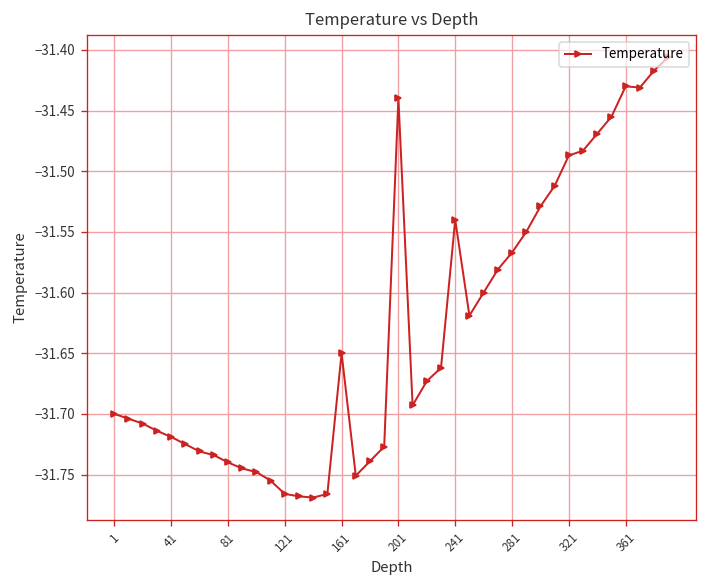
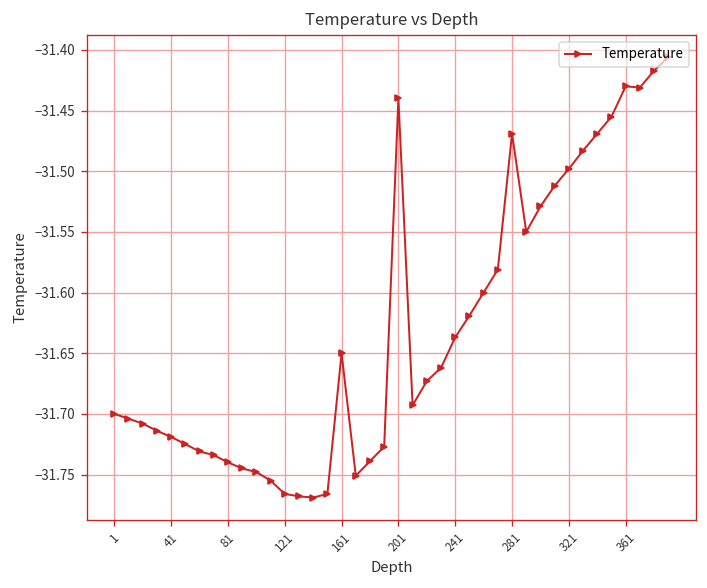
241: -31.540 -> -31.637
281: -31.567 -> -31.469
321: -31.487 -> -31.498
